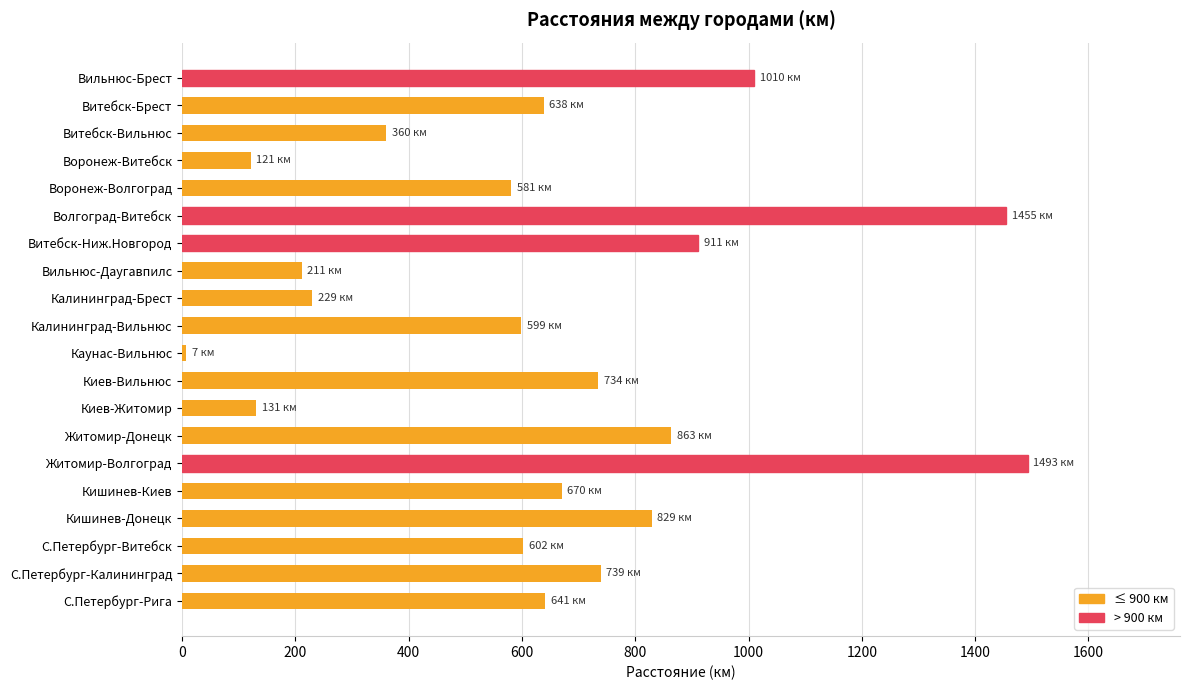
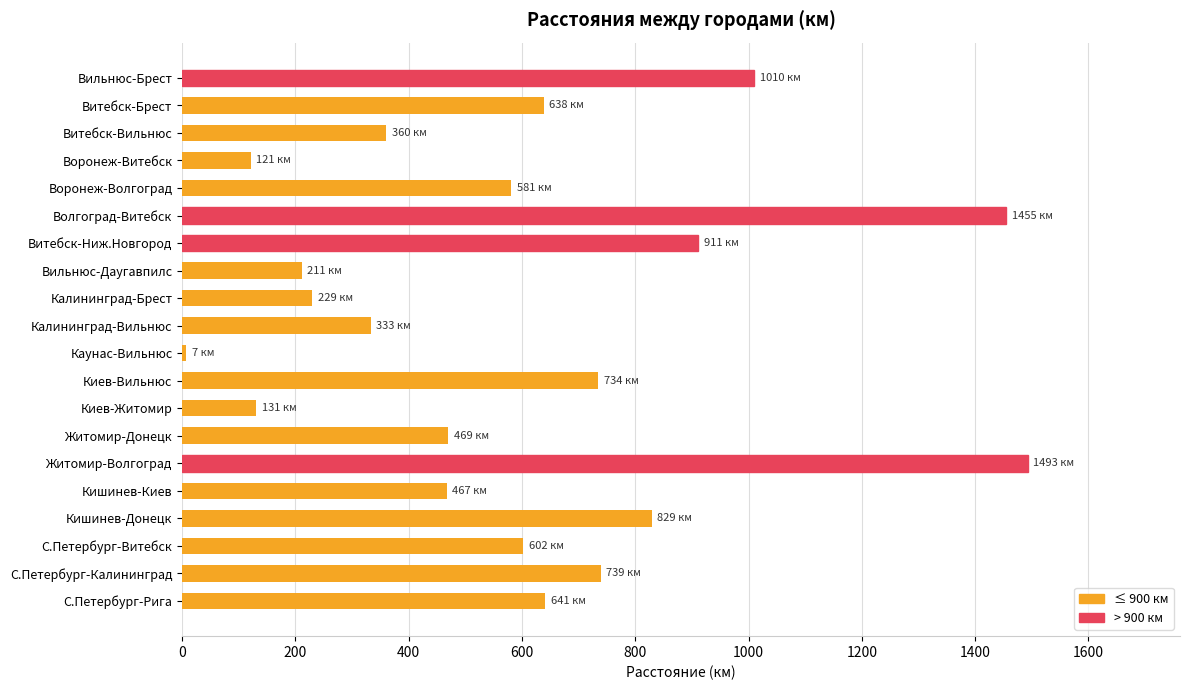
Калининград-Вильнюс: 599 -> 333
Житомир-Донецк: 863 -> 469
Кишинев-Киев: 670 -> 467
